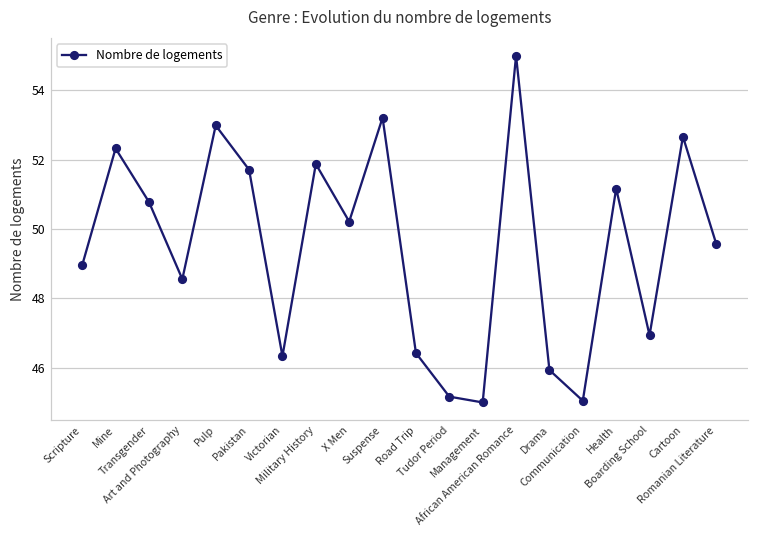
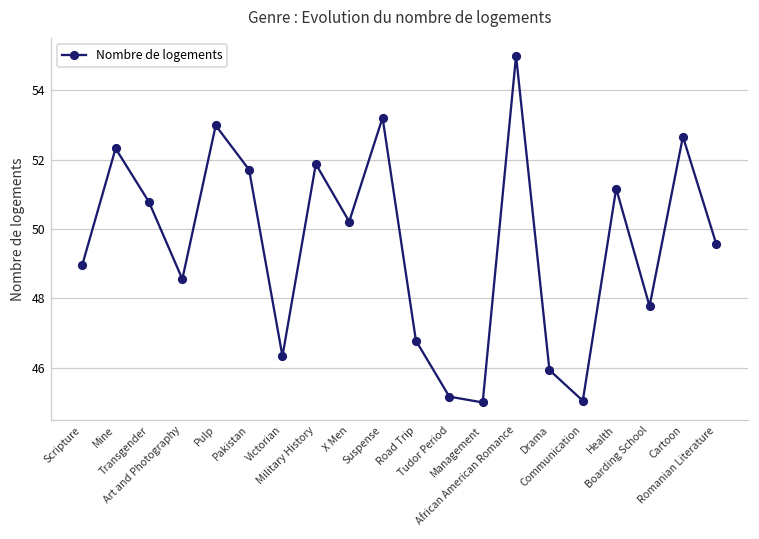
Road Trip: 46.4 -> 46.8
Boarding School: 46.9 -> 47.8
